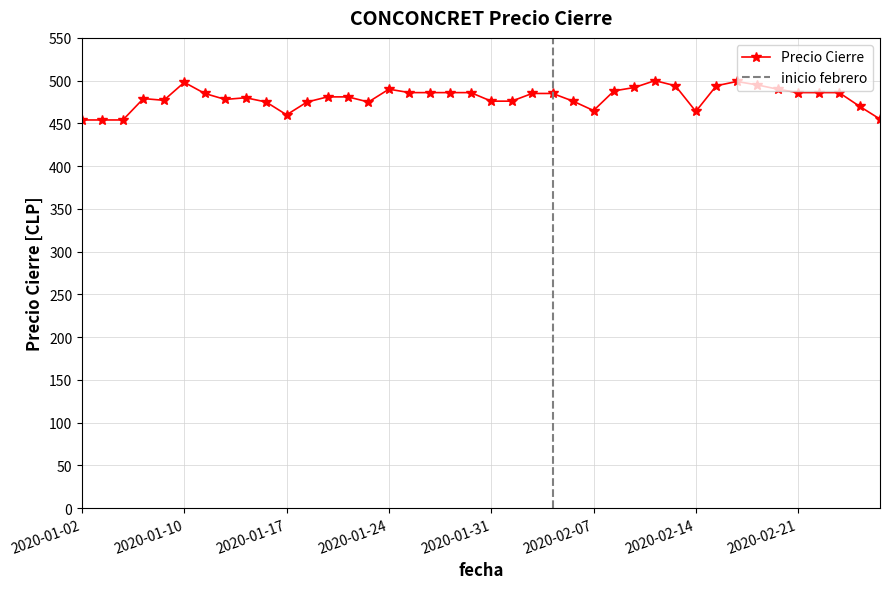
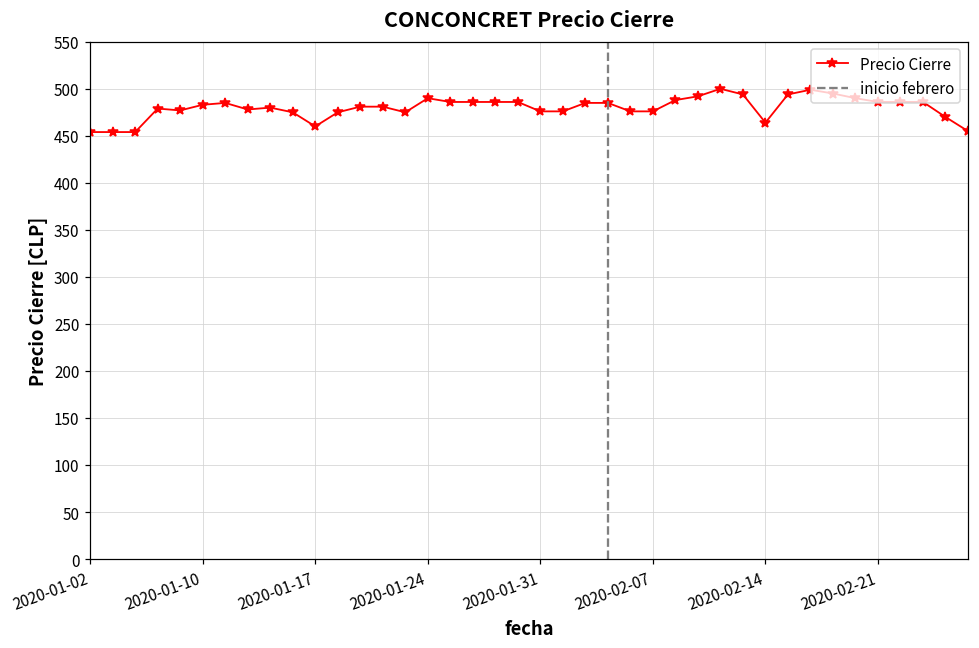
2020-01-10: 500 -> 480
2020-02-07: 470 -> 480
